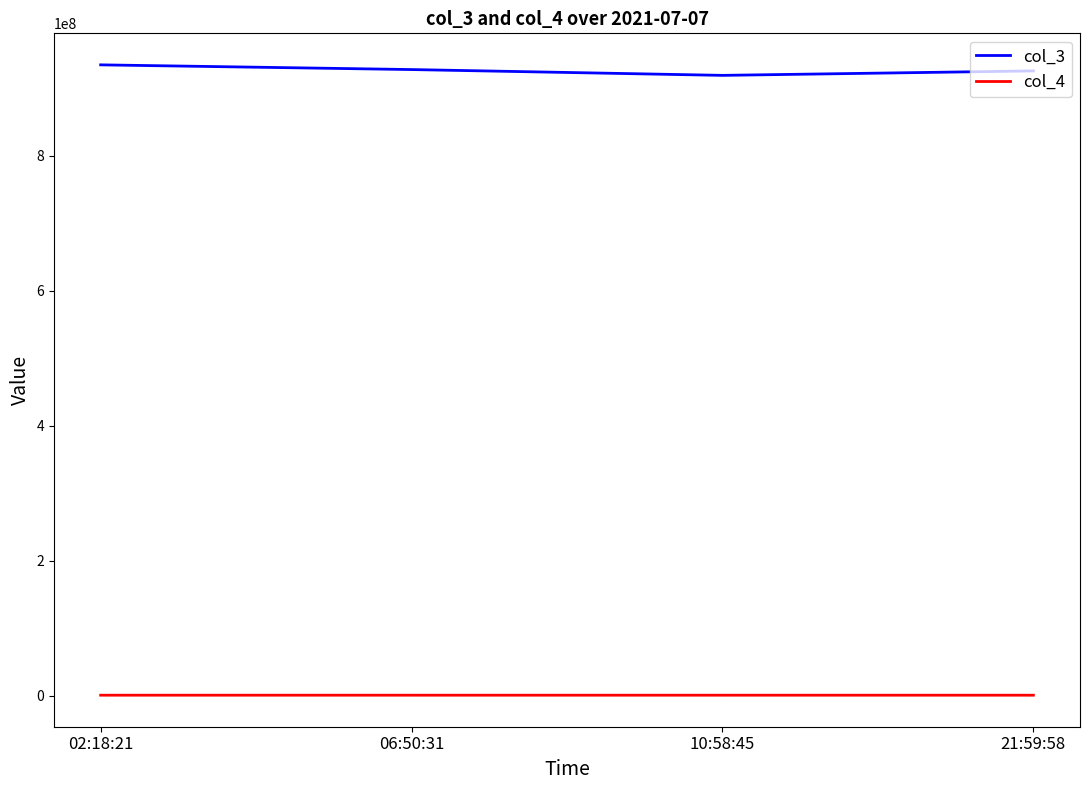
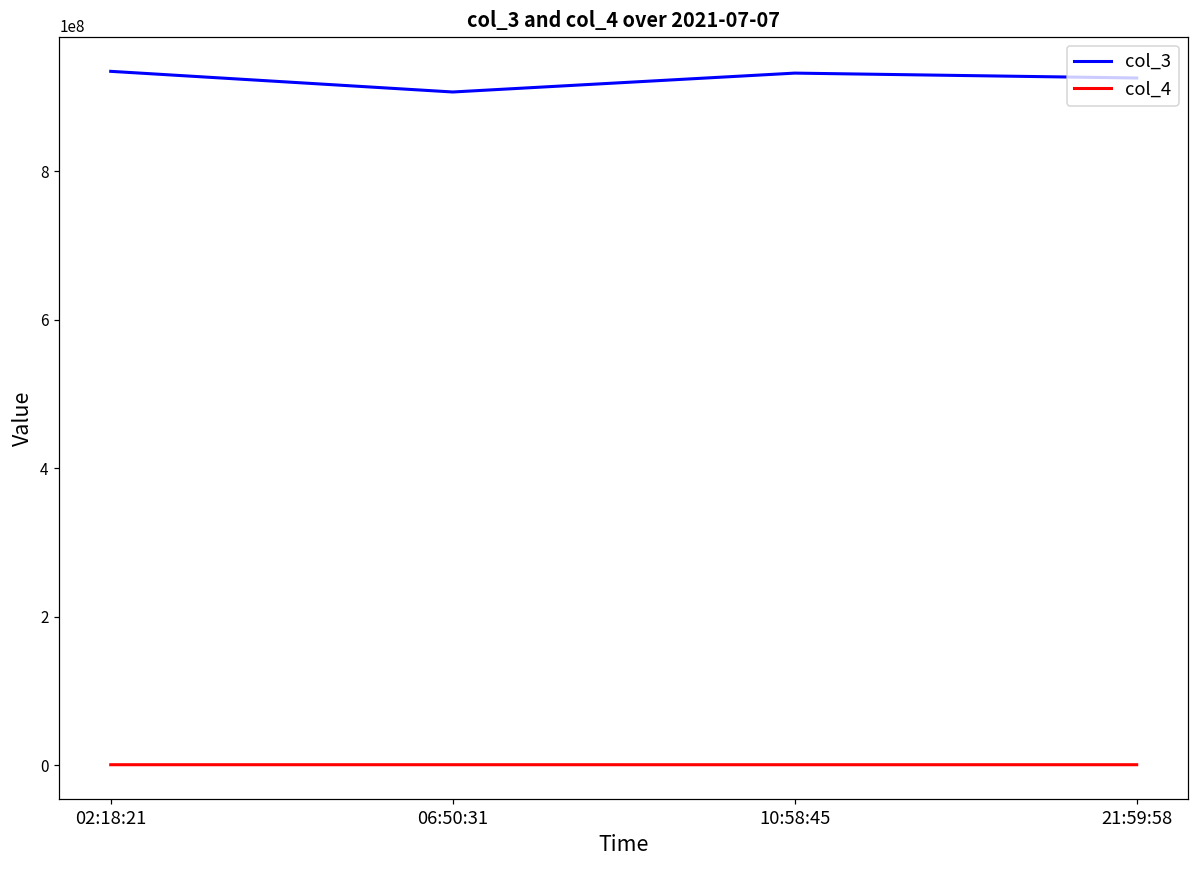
col_3, 06:50:31: 930000000 -> 910000000
col_3, 10:58:45: 920000000 -> 930000000
